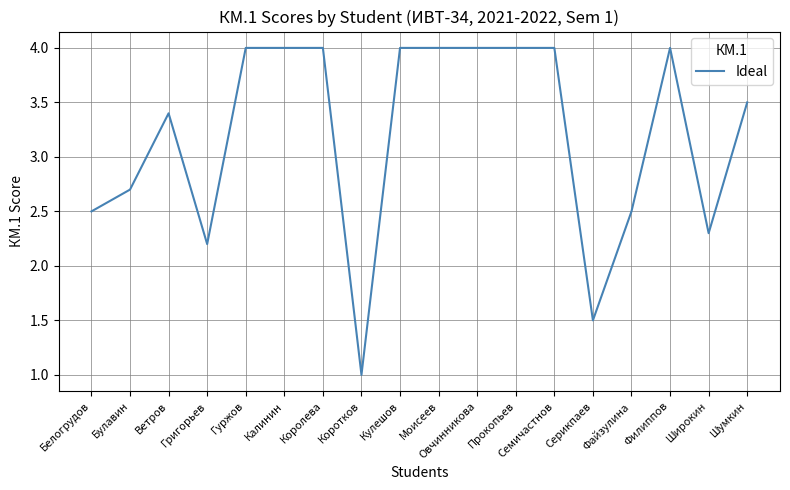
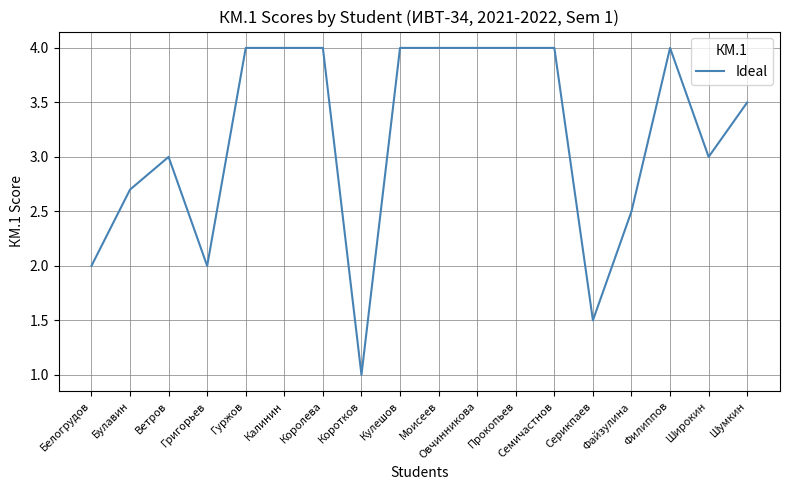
Белогрудов: 2.5 -> 2.0
Ветров: 3.4 -> 3.0
Григорьев: 2.2 -> 2.0
Широкин: 2.3 -> 3.0
